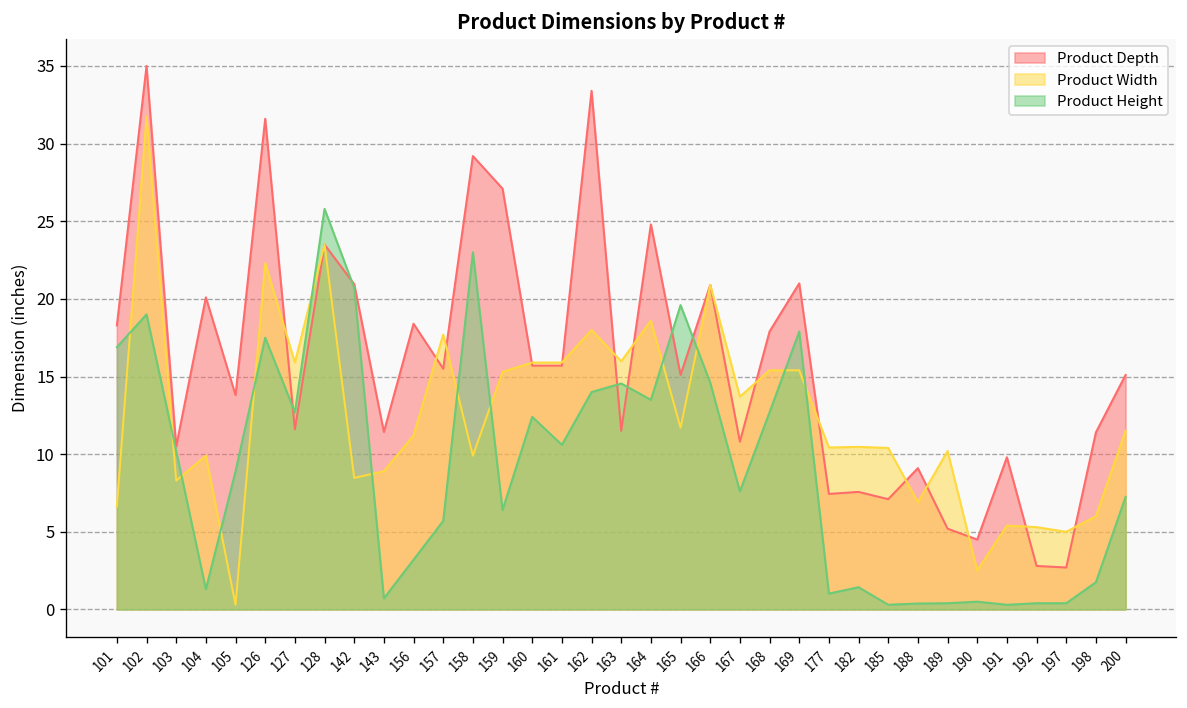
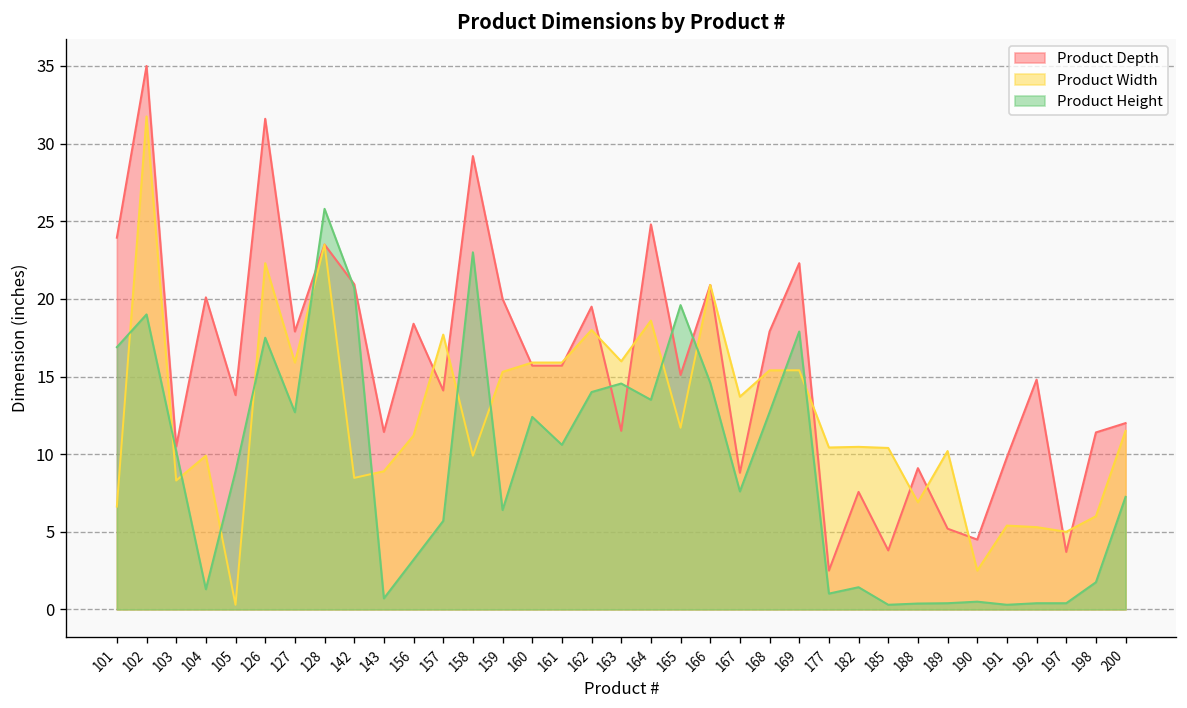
Product Depth, 101: 18.3 -> 23.9
Product Depth, 127: 11.6 -> 17.9
Product Depth, 157: 15.5 -> 14.1
Product Depth, 159: 27.1 -> 20.0
Product Depth, 162: 33.4 -> 19.5
Product Depth, 167: 10.8 -> 8.8
Product Depth, 169: 21.0 -> 22.3
Product Depth, 177: 7.4 -> 2.5
Product Depth, 185: 7.1 -> 3.8
Product Depth, 192: 2.8 -> 14.8
Product Depth, 197: 2.7 -> 3.7
Product Depth, 200: 15.1 -> 12.0
